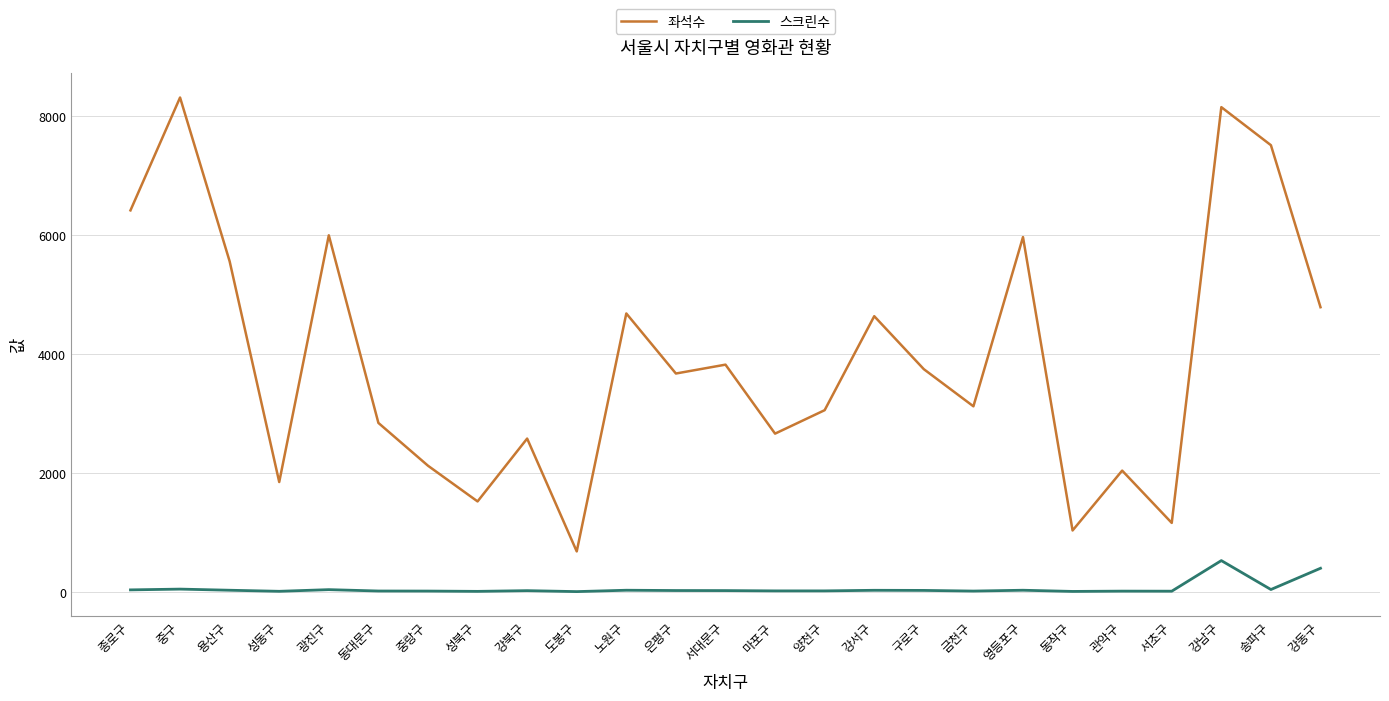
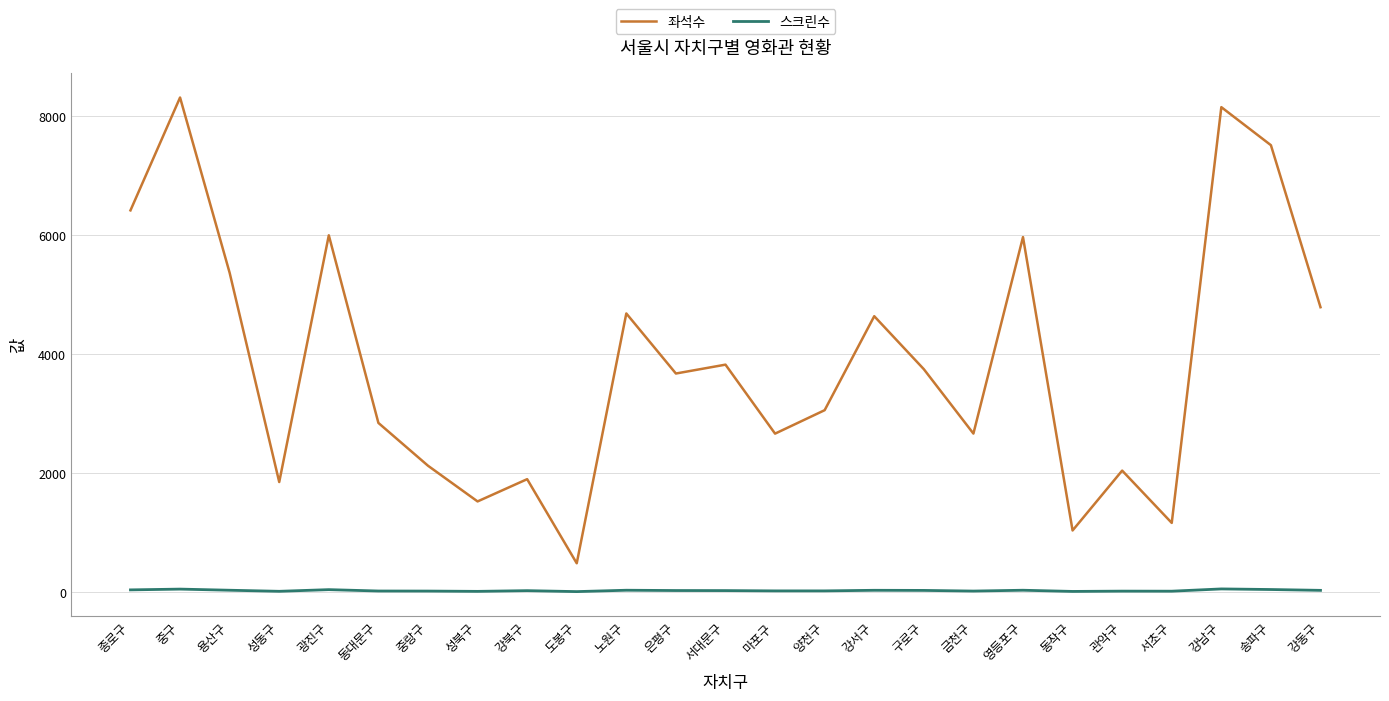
좌석수, 용산구: 5600 -> 5400
좌석수, 강북구: 2600 -> 1900
좌석수, 도봉구: 700 -> 500
좌석수, 금천구: 3100 -> 2700
스크린수, 강남구: 500 -> 100
스크린수, 강동구: 400 -> 0
